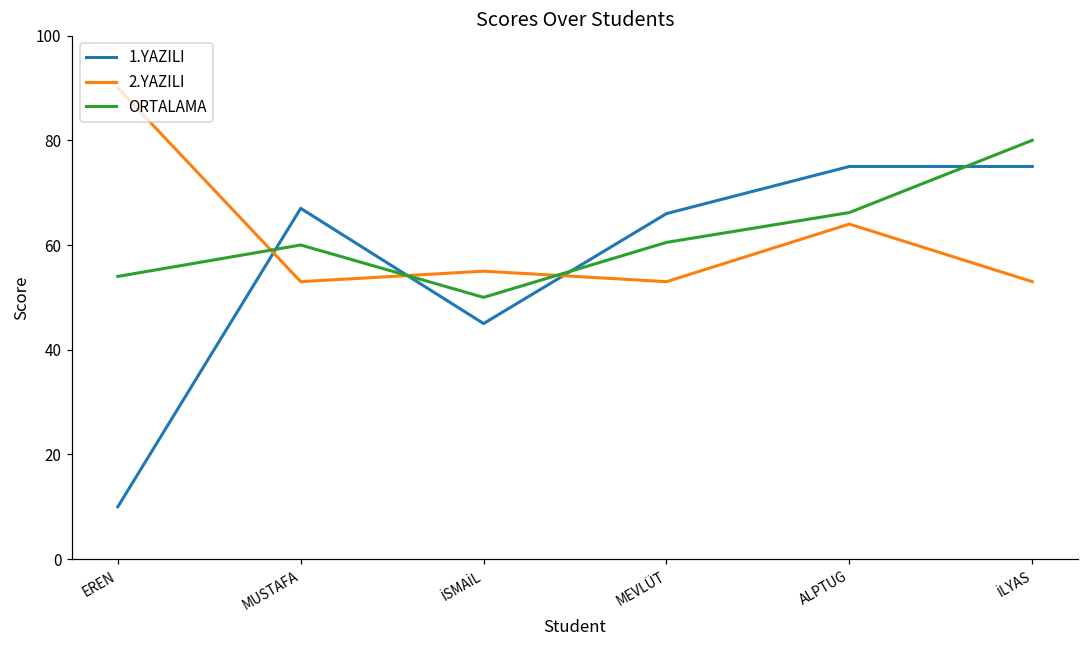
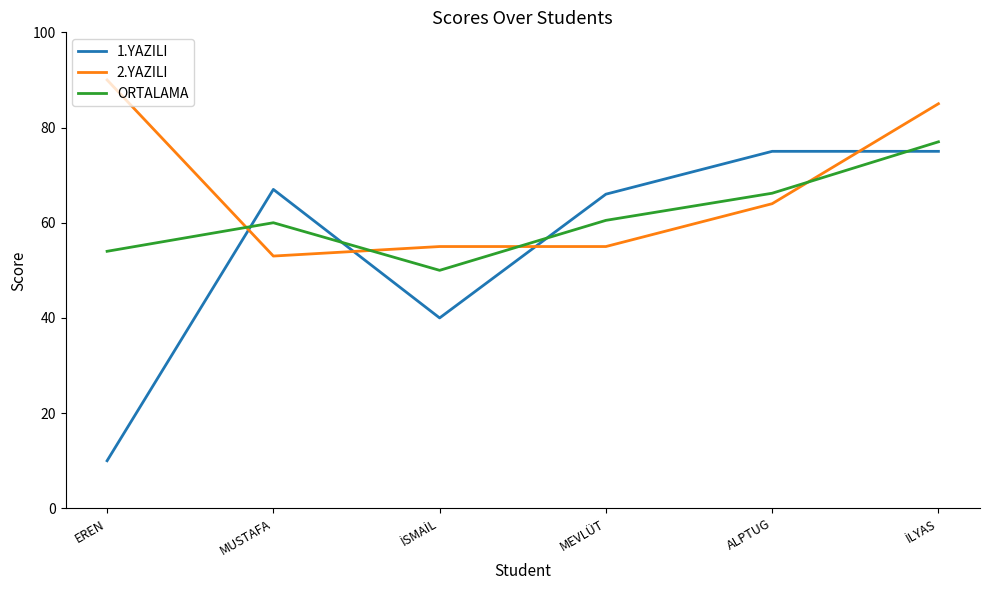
1.YAZILI, İSMAİL: 45 -> 40
2.YAZILI, MEVLÜT: 53 -> 55
2.YAZILI, İLYAS: 53 -> 85
ORTALAMA, İLYAS: 80 -> 77
